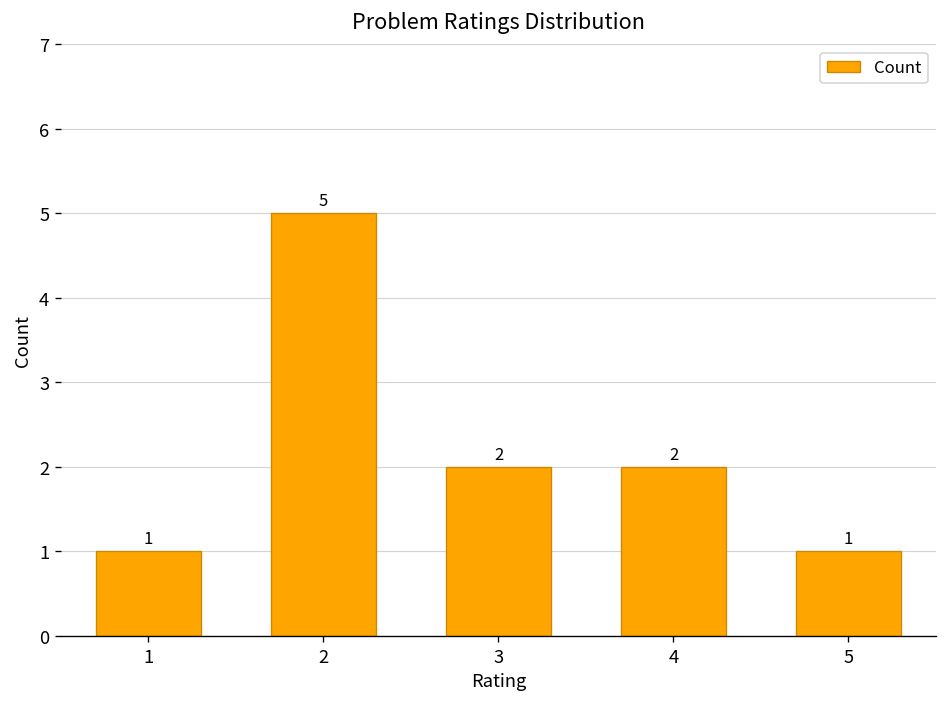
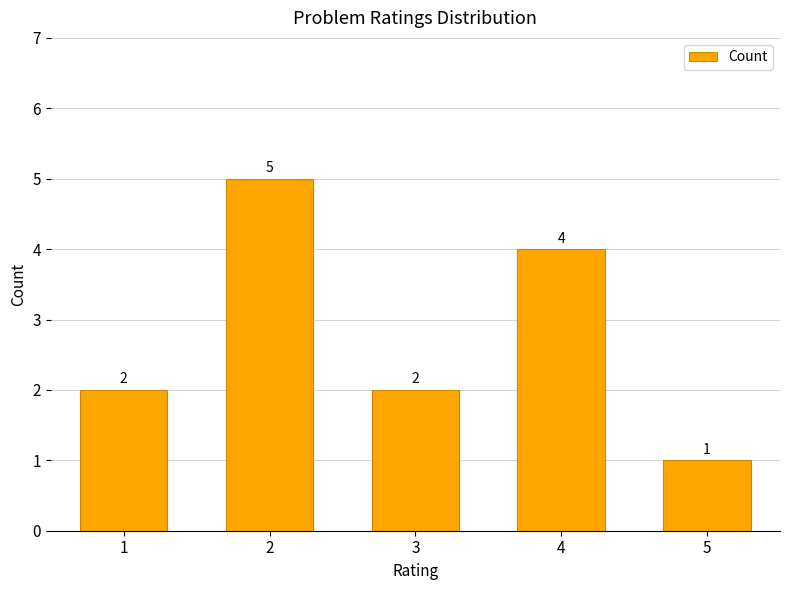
1: 1 -> 2
4: 2 -> 4
